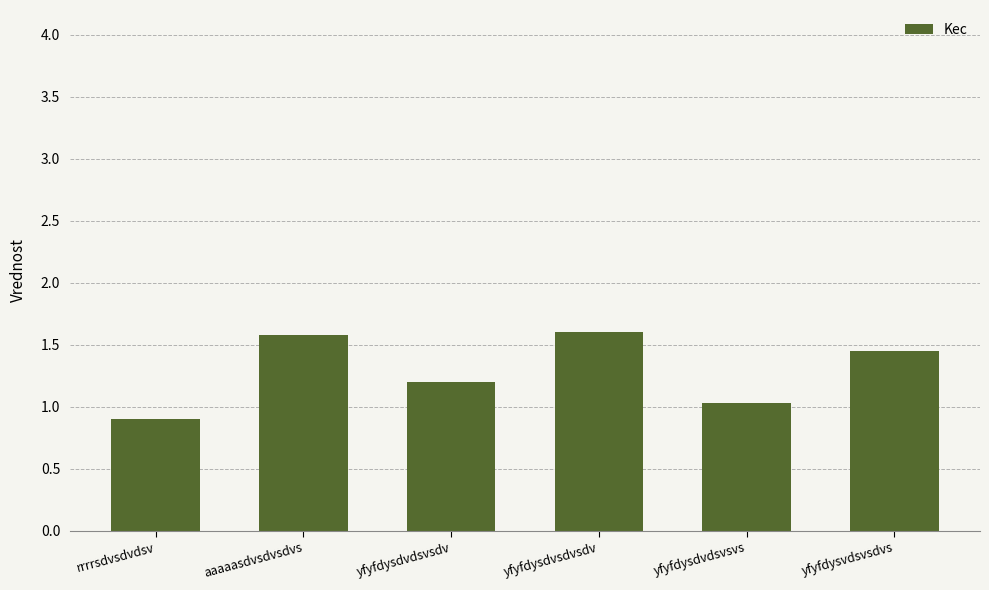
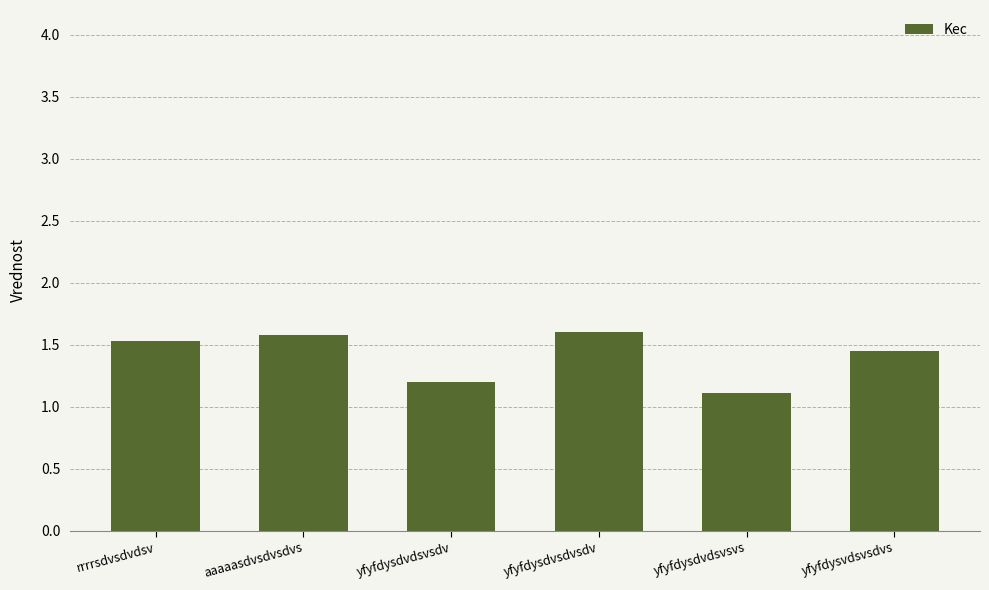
rrrrsdvsdvdsv: 0.90 -> 1.53
yfyfdysdvdsvsvs: 1.03 -> 1.11
